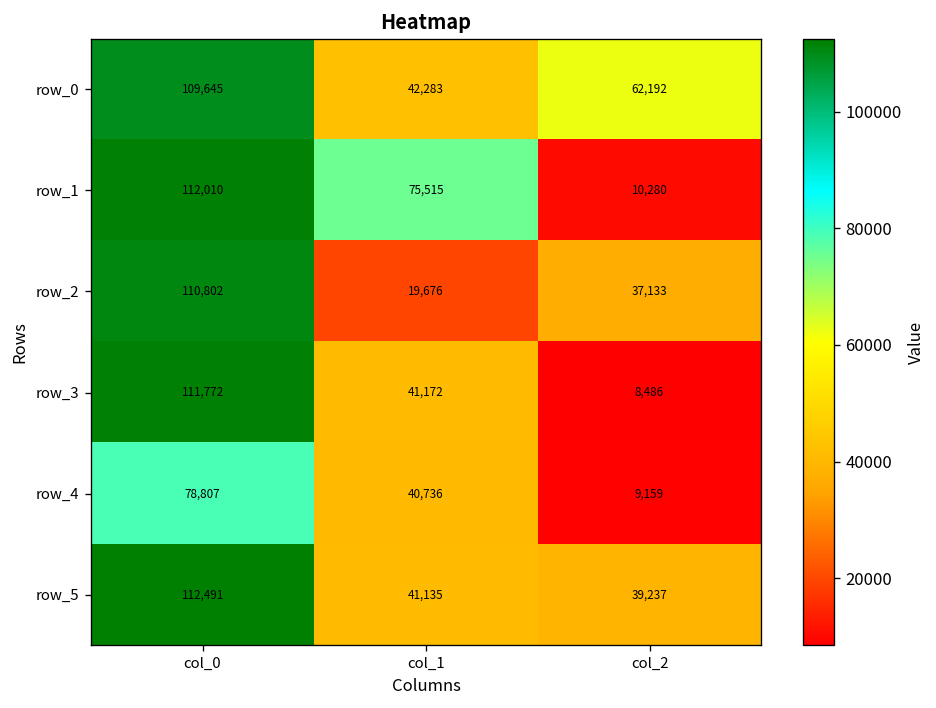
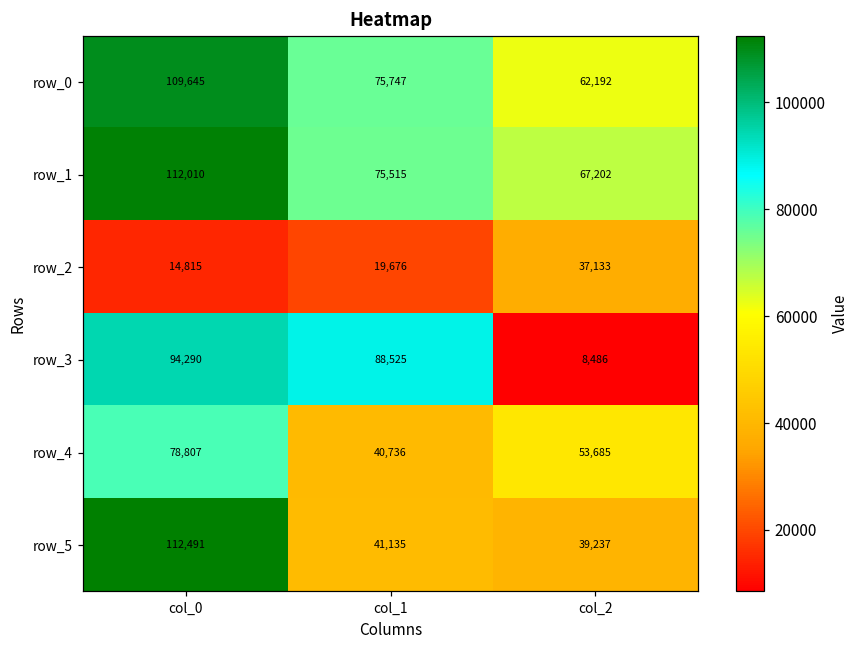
row_0, col_1: 42,283 -> 75,747
row_1, col_2: 10,280 -> 67,202
row_2, col_0: 110,802 -> 14,815
row_3, col_0: 111,772 -> 94,290
row_3, col_1: 41,172 -> 88,525
row_4, col_2: 9,159 -> 53,685
